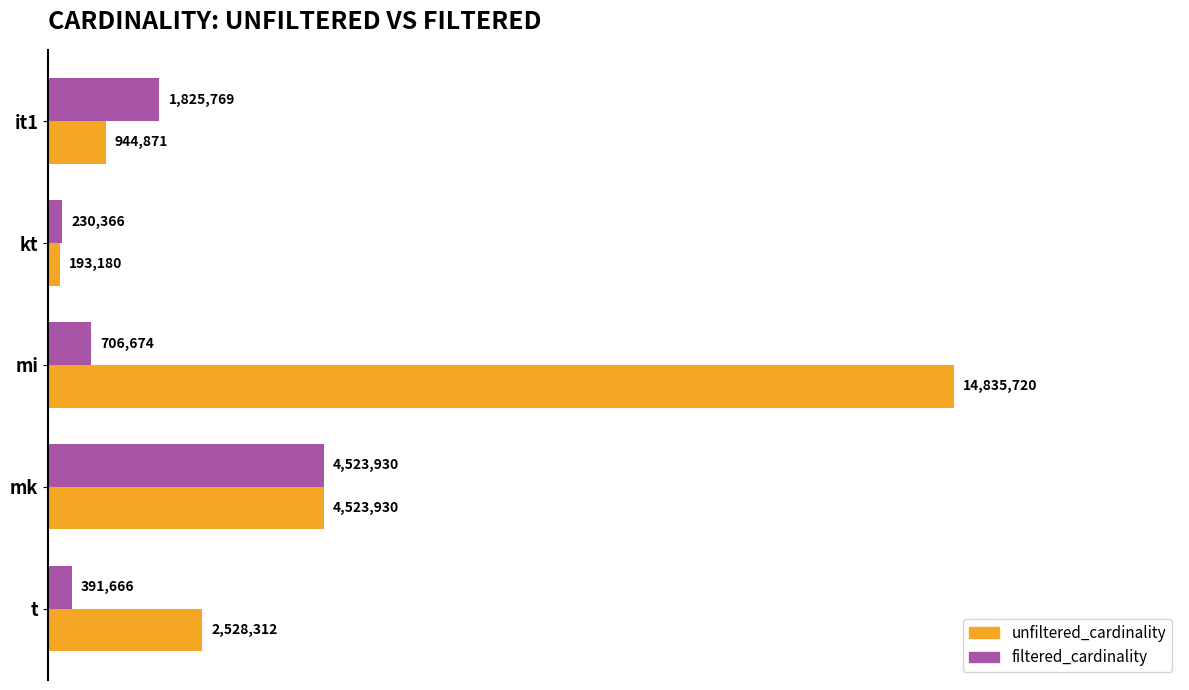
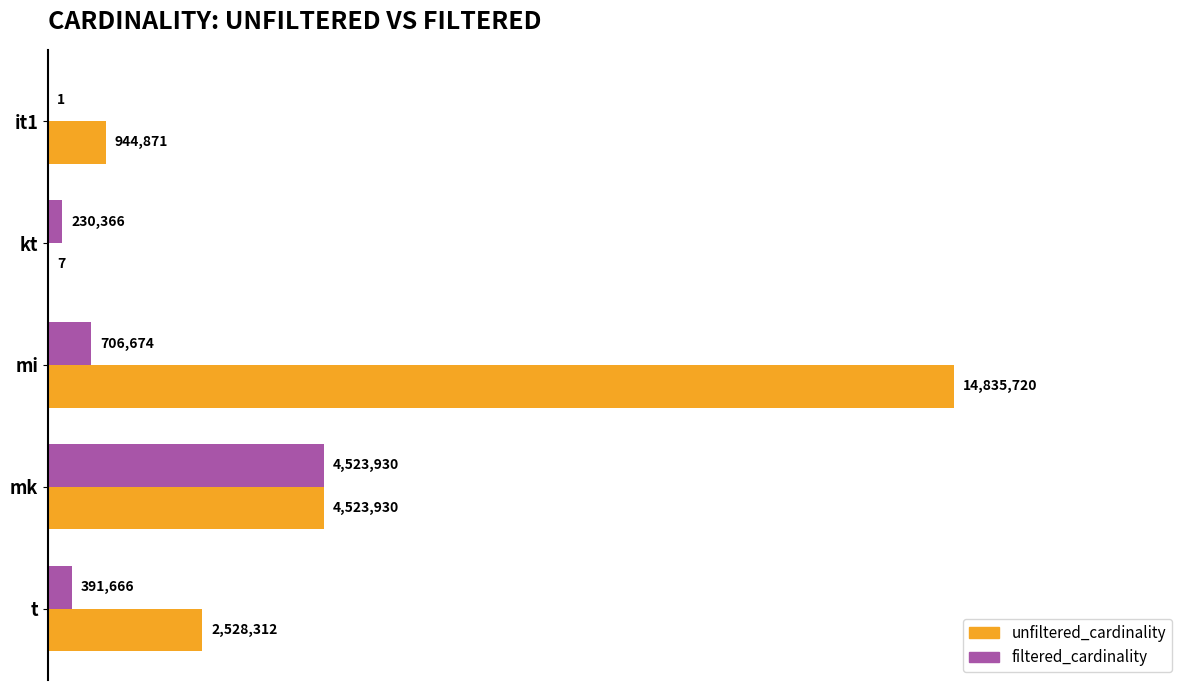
filtered_cardinality, it1: 1,825,769 -> 1
unfiltered_cardinality, kt: 193,180 -> 7
